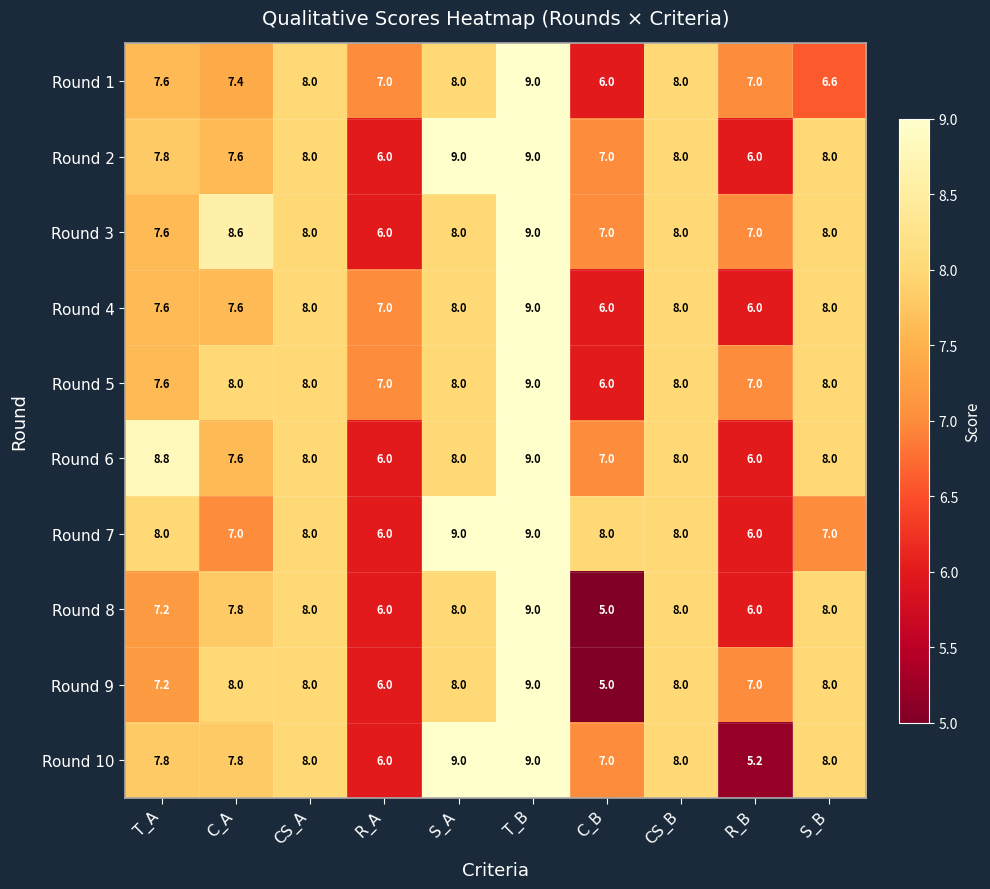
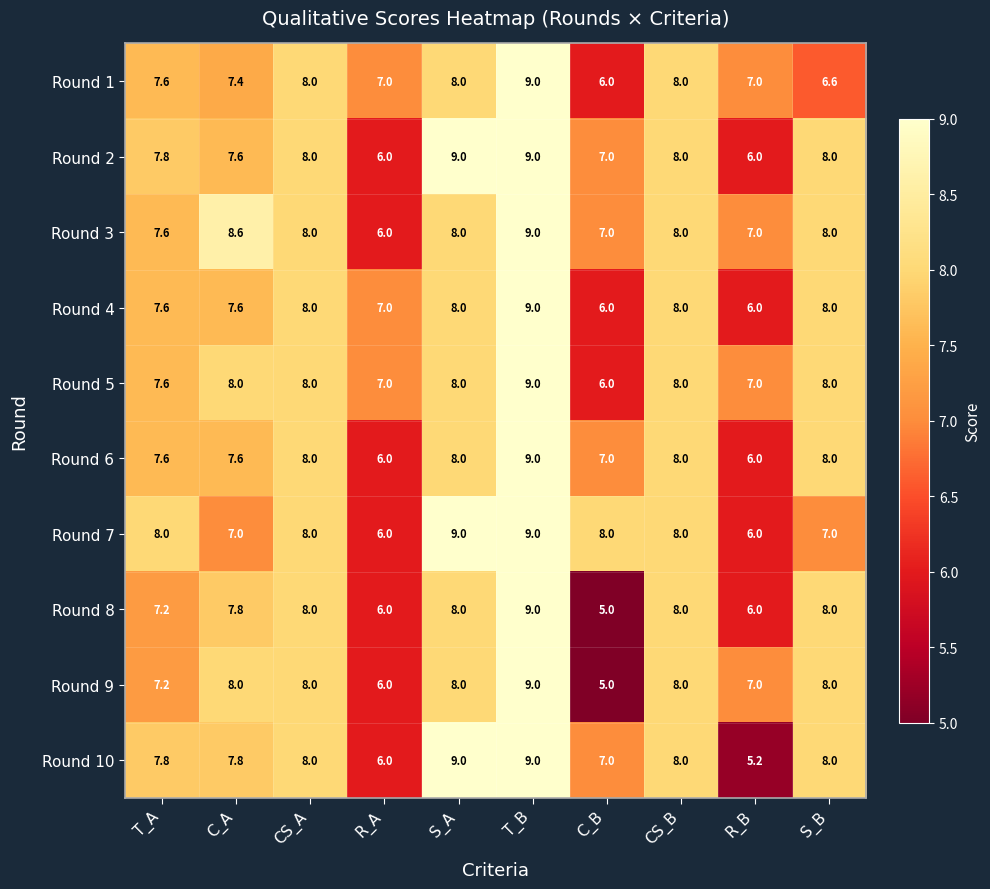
Round 6, T_A: 8.8 -> 7.6
